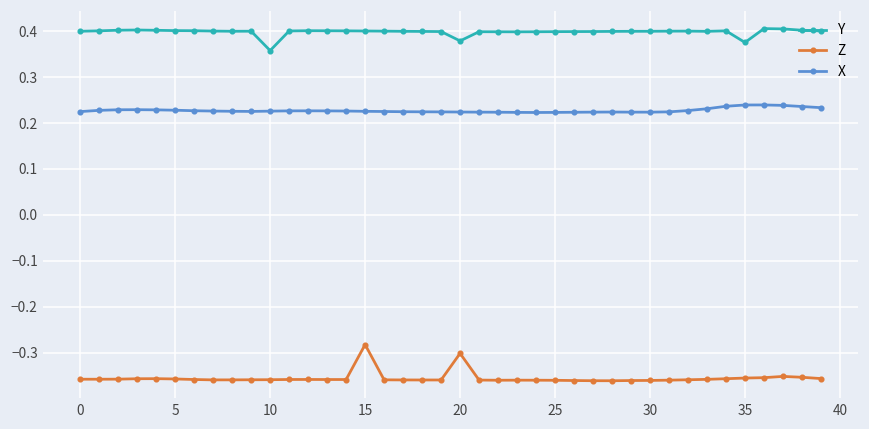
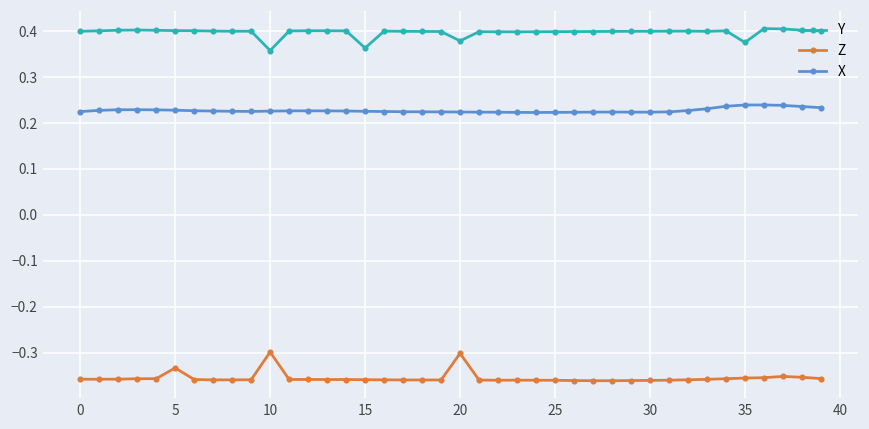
Z, 5: -0.36 -> -0.33
Z, 10: -0.36 -> -0.30
Y, 15: 0.40 -> 0.36
Z, 15: -0.28 -> -0.36
